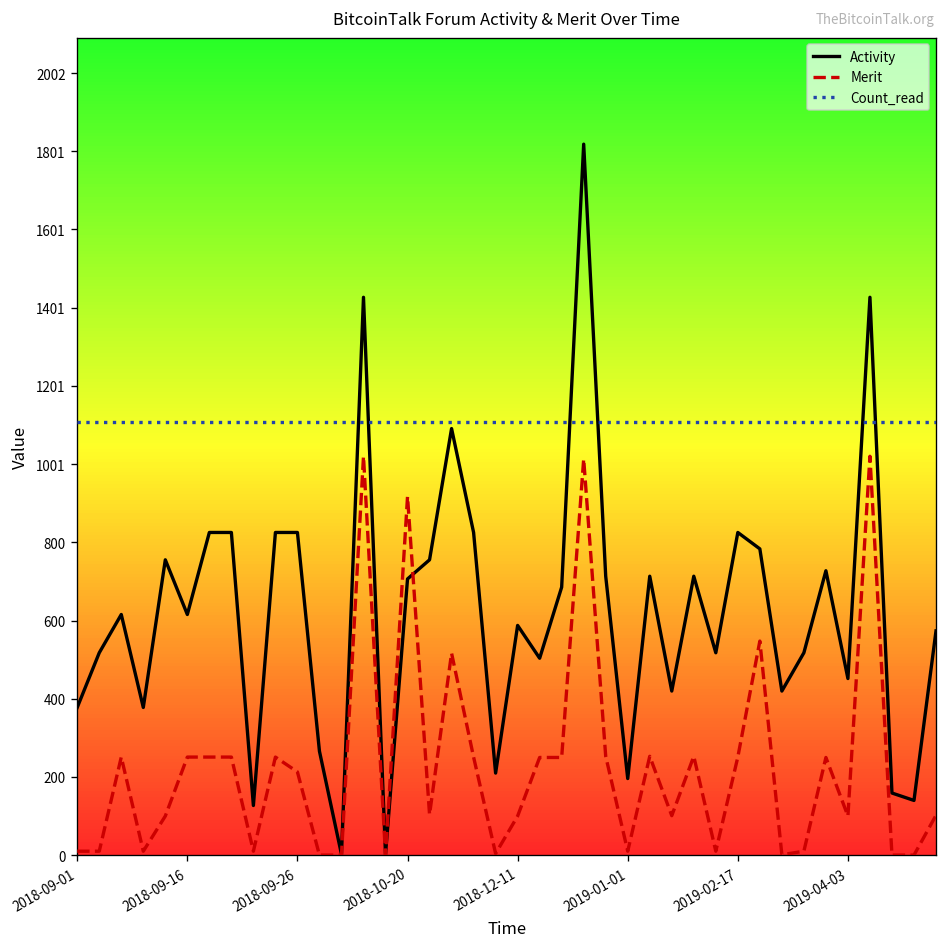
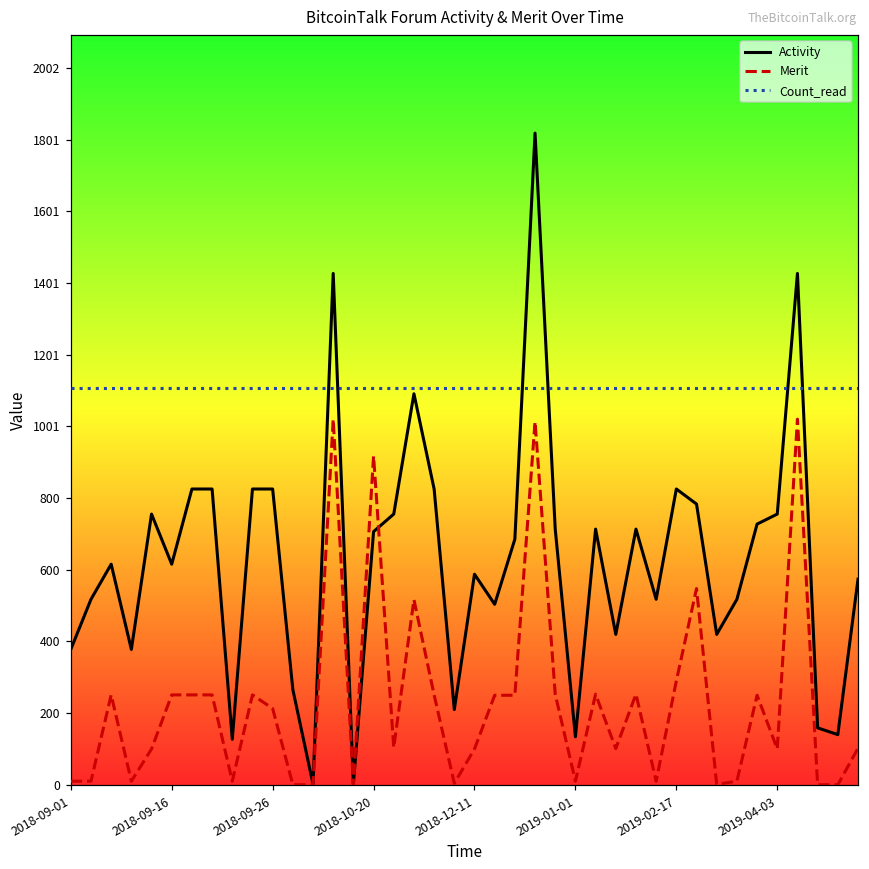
Activity, 2019-01-01: 200 -> 130
Merit, 2019-02-17: 250 -> 290
Activity, 2019-04-03: 450 -> 760
